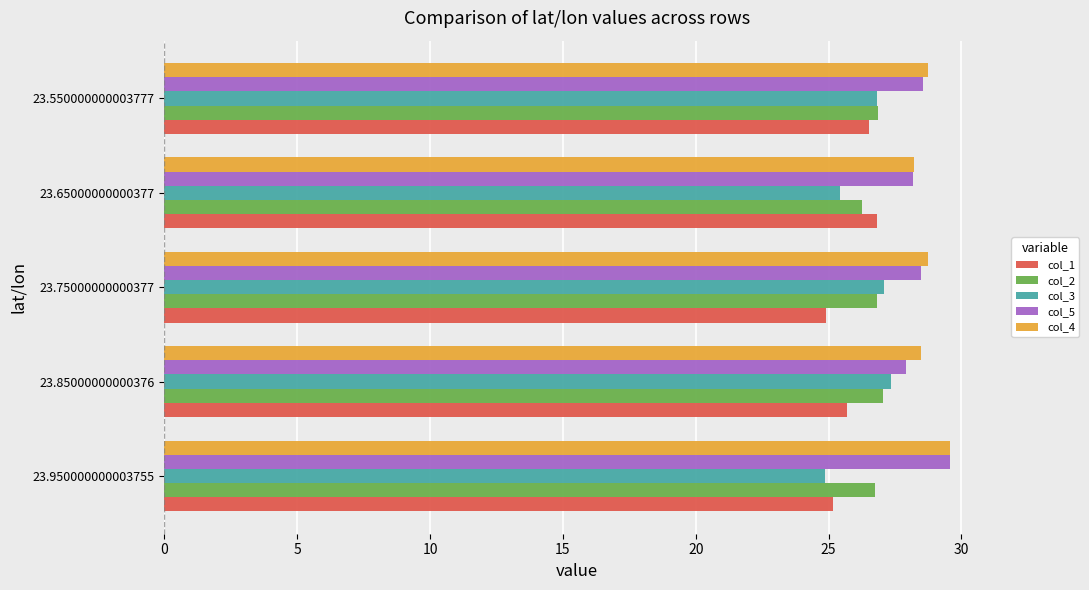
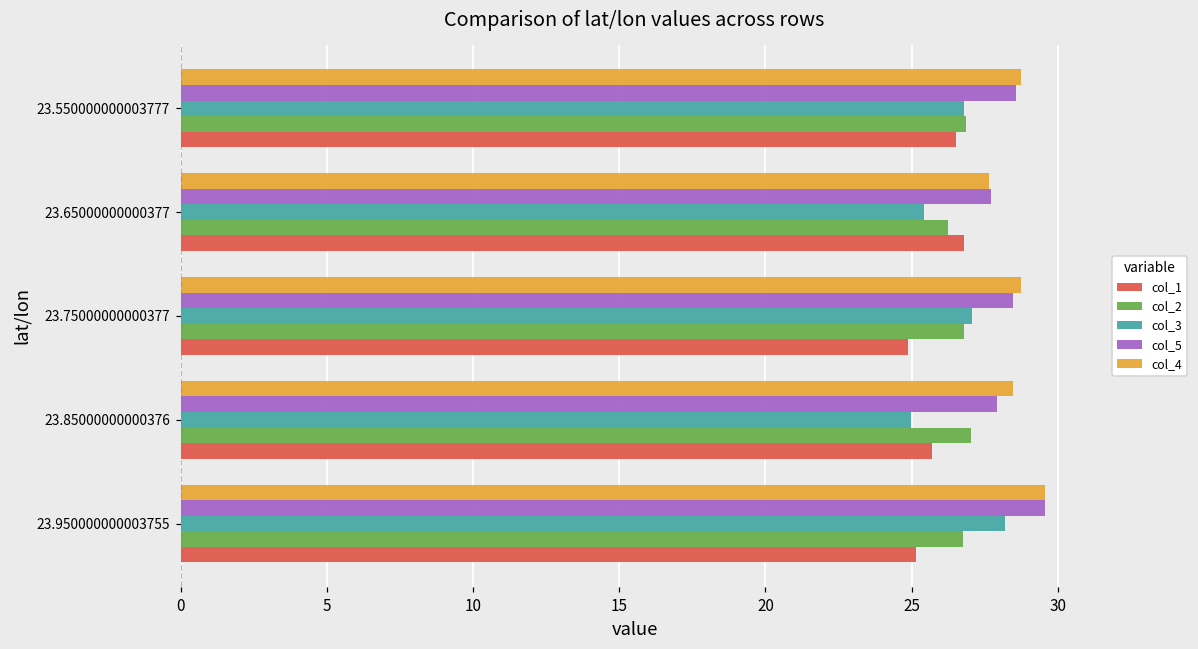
col_4, 23.65000000000377: 28.2 -> 27.6
col_5, 23.65000000000377: 28.2 -> 27.7
col_3, 23.85000000000376: 27.4 -> 25.0
col_3, 23.950000000003755: 24.9 -> 28.2
